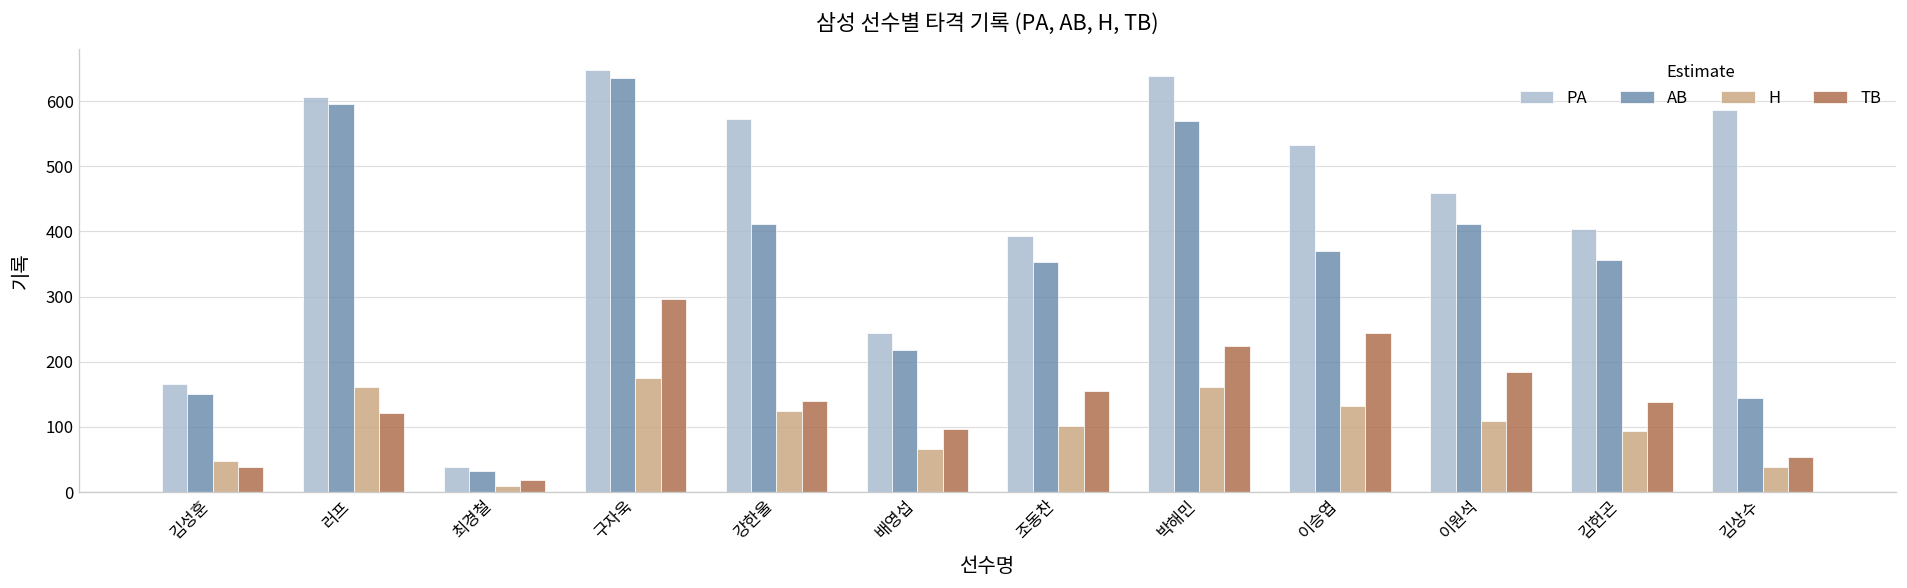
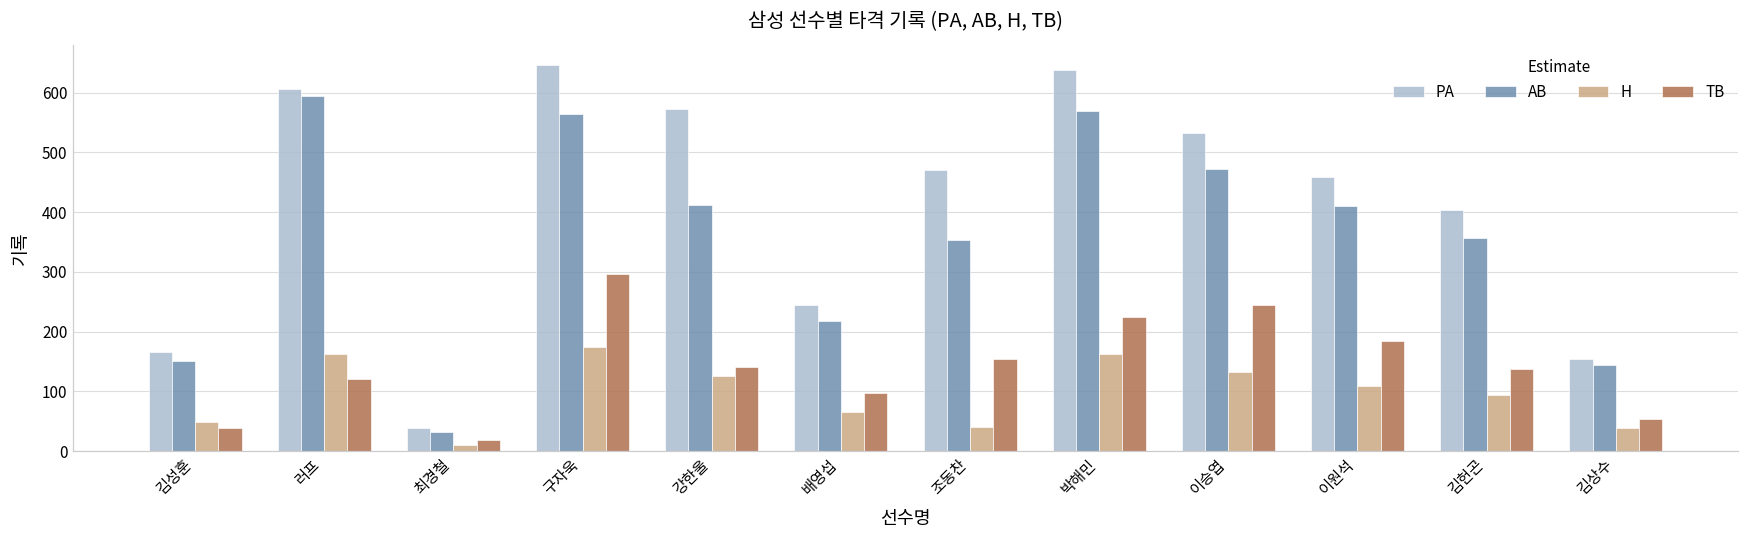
AB, 구자욱: 640 -> 560
PA, 조동찬: 390 -> 470
H, 조동찬: 100 -> 40
AB, 이승엽: 370 -> 470
PA, 김상수: 590 -> 150
